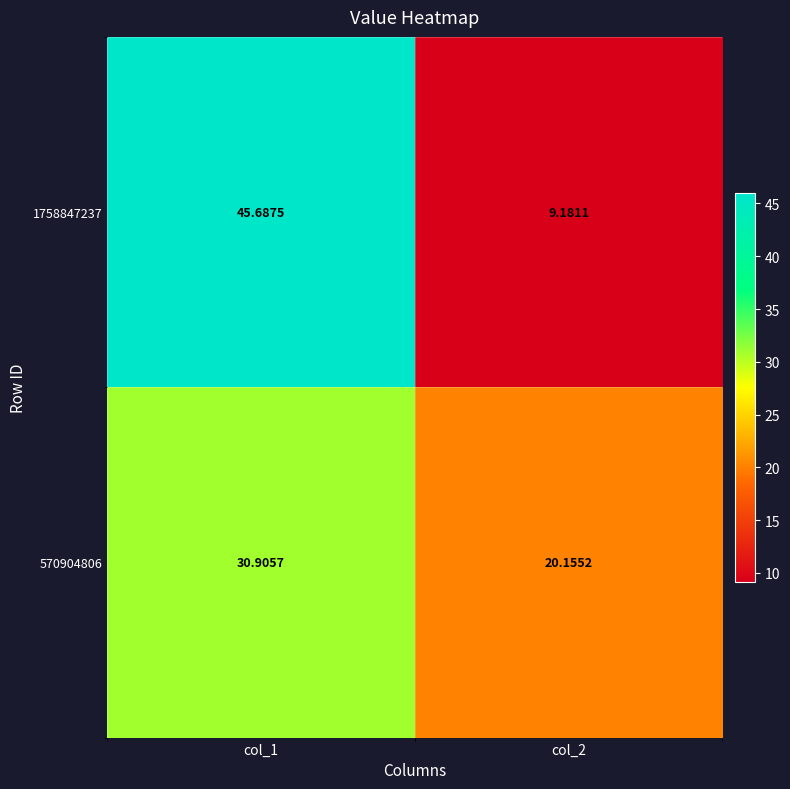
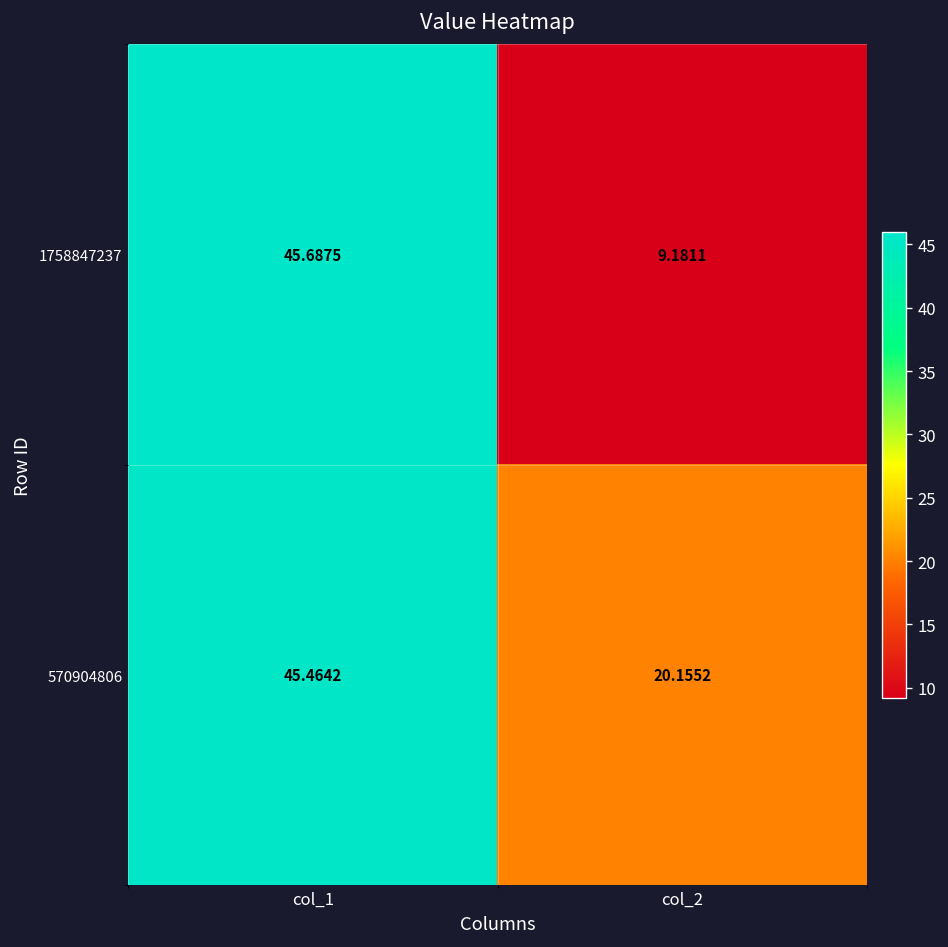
570904806, col_1: 30.9057 -> 45.4642
